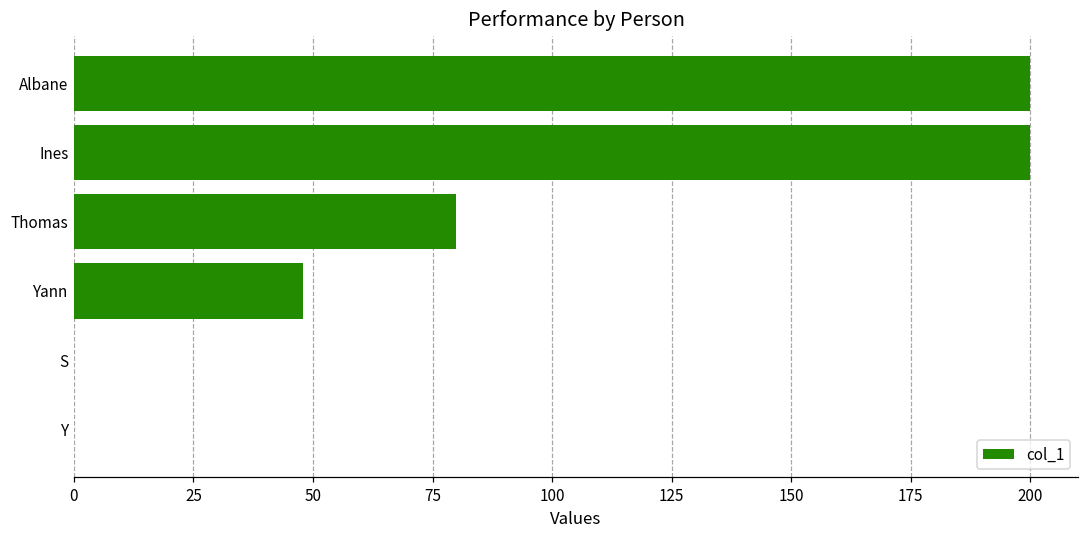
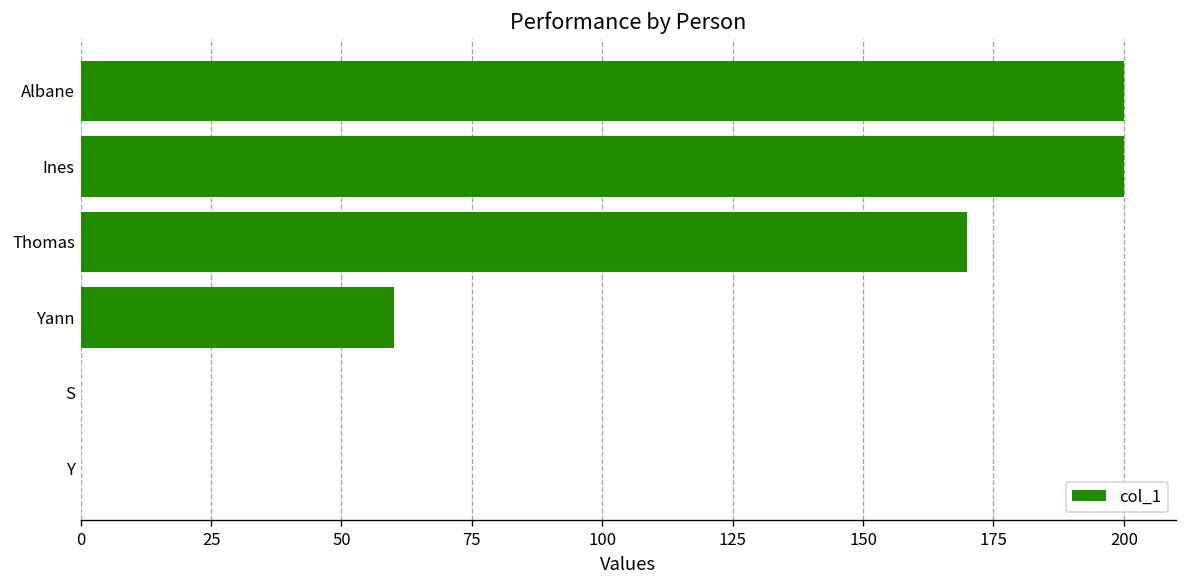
Thomas: 80 -> 170
Yann: 48 -> 60
